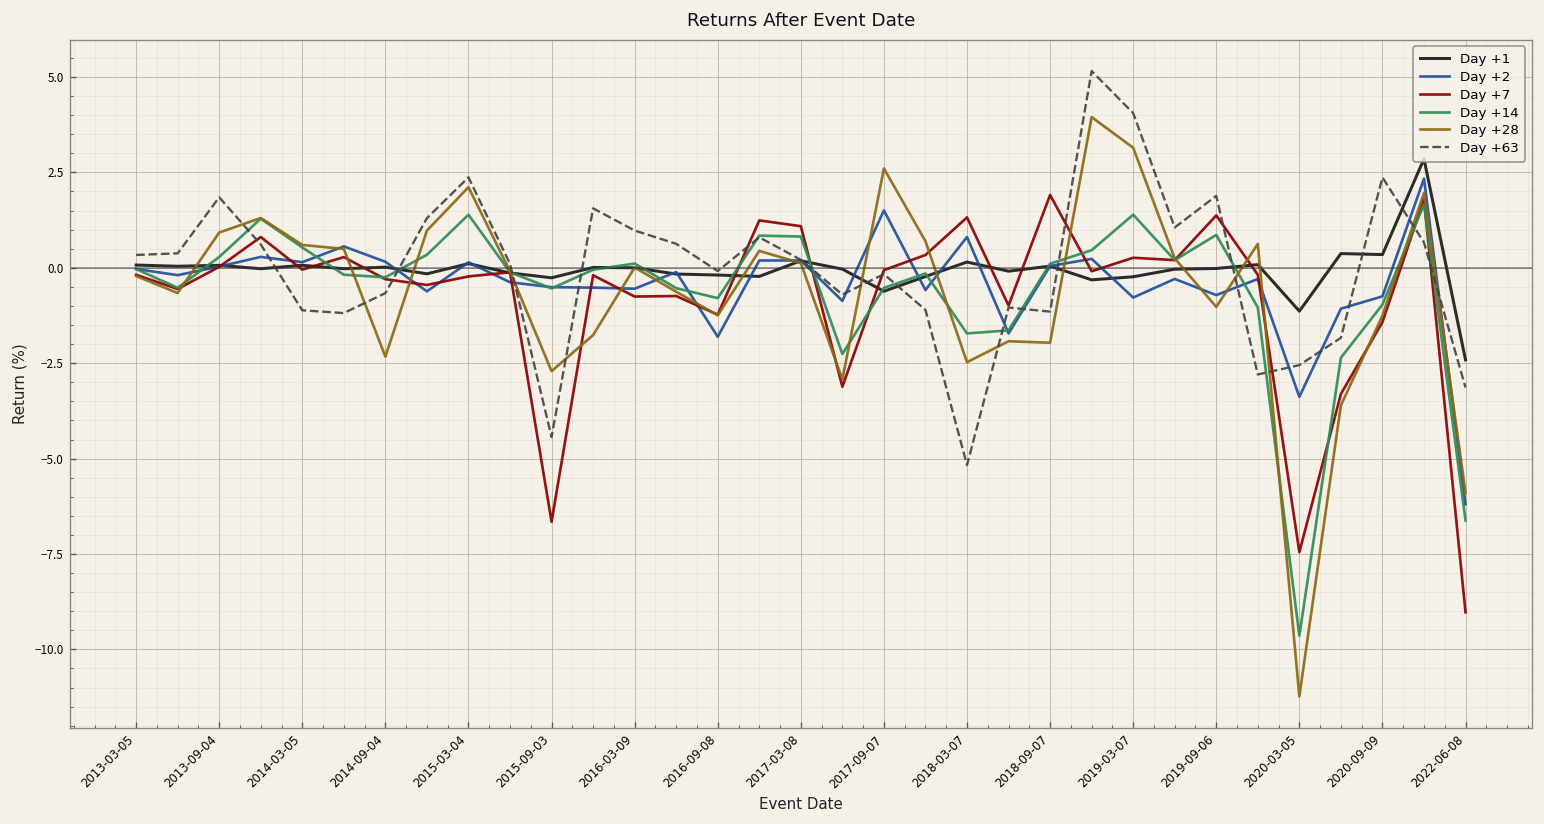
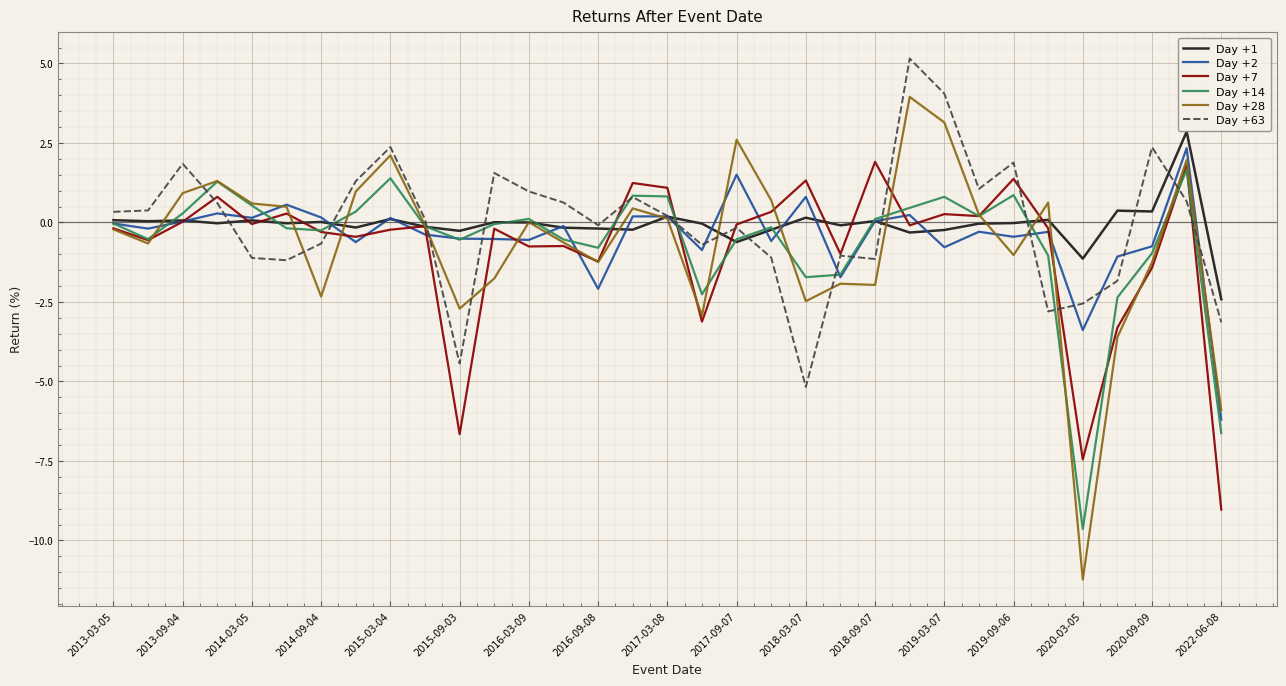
Day +2, 2016-09-08: -1.8 -> -2.1
Day +14, 2019-03-07: 1.4 -> 0.8
Day +2, 2019-09-06: -0.7 -> -0.4
